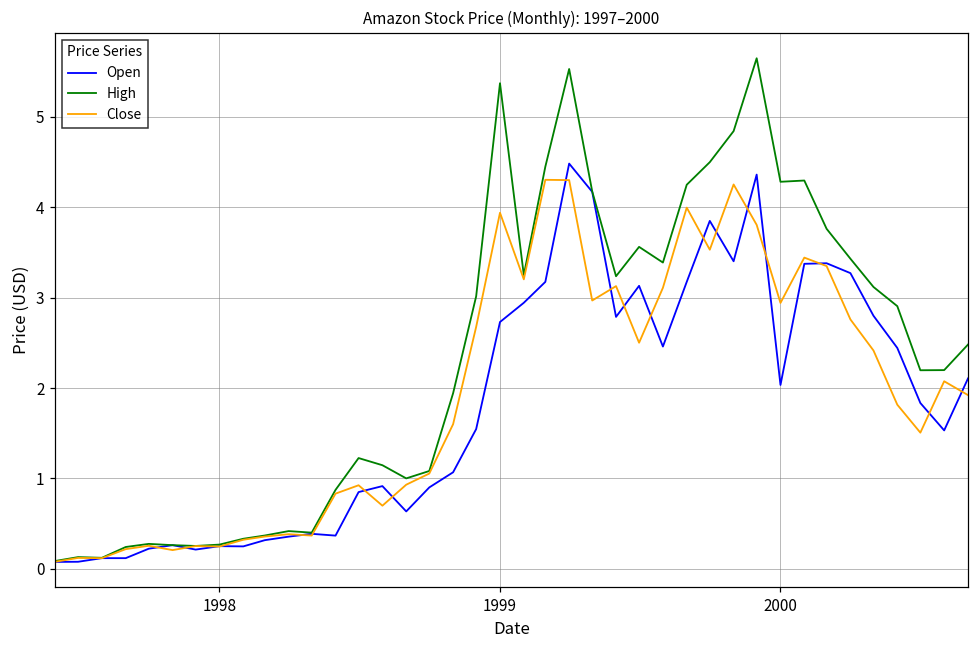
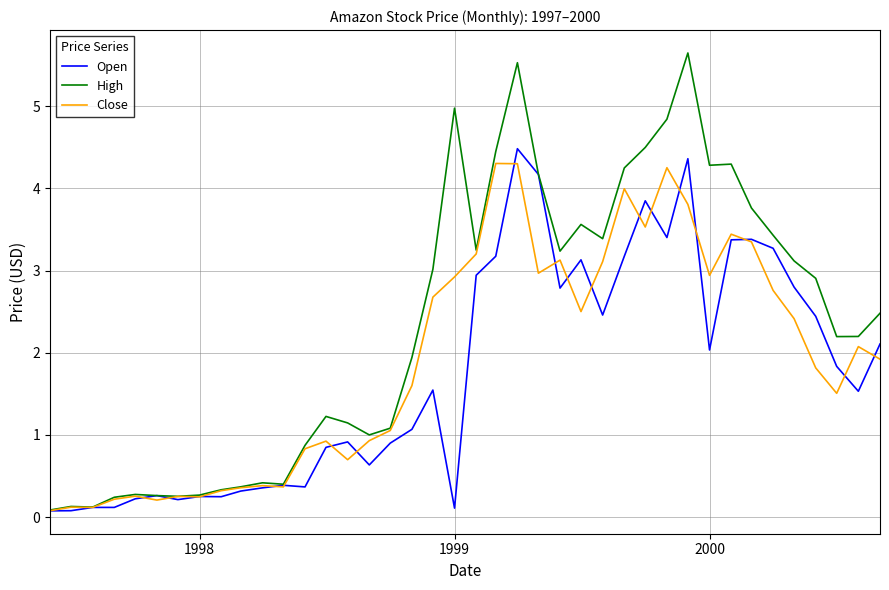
Open, 1999: 2.7 -> 0.1
High, 1999: 5.4 -> 5.0
Close, 1999: 3.9 -> 2.9
